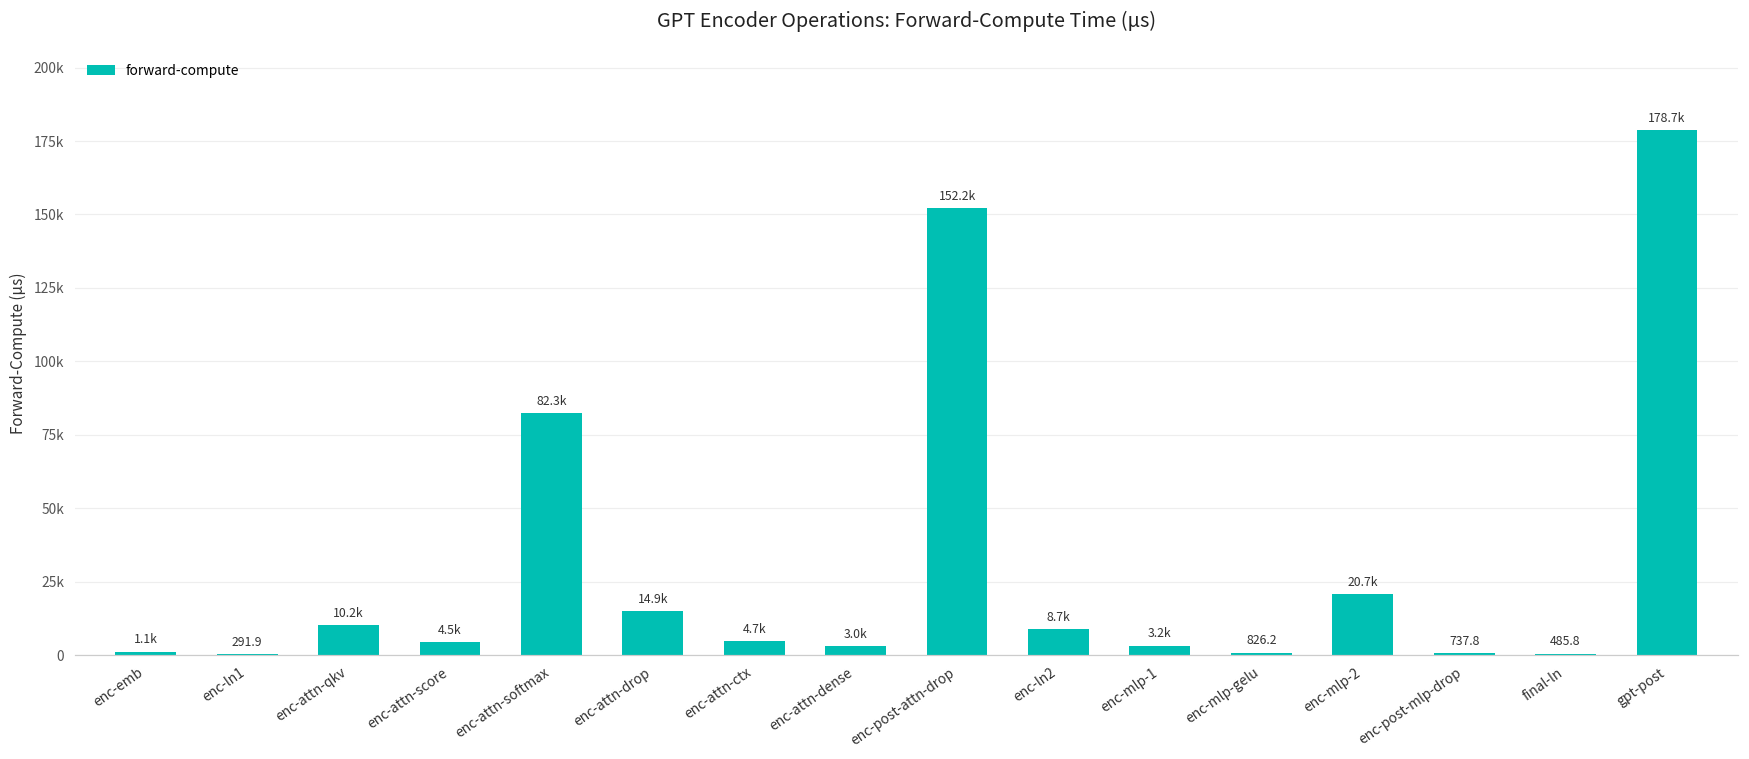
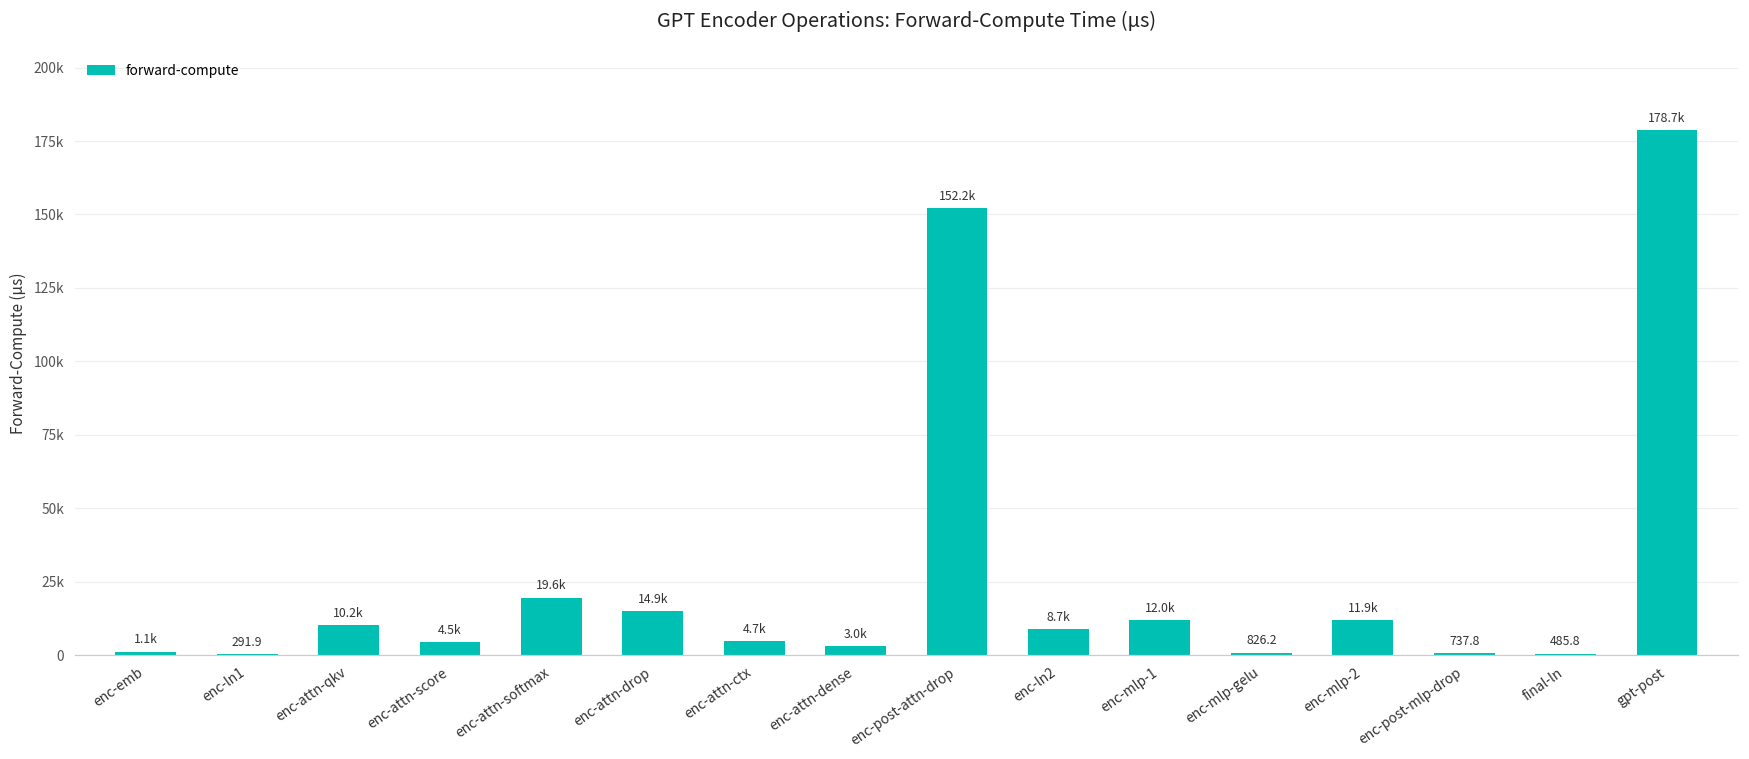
enc-attn-softmax: 82.3k -> 19.6k
enc-mlp-1: 3.2k -> 12.0k
enc-mlp-2: 20.7k -> 11.9k
